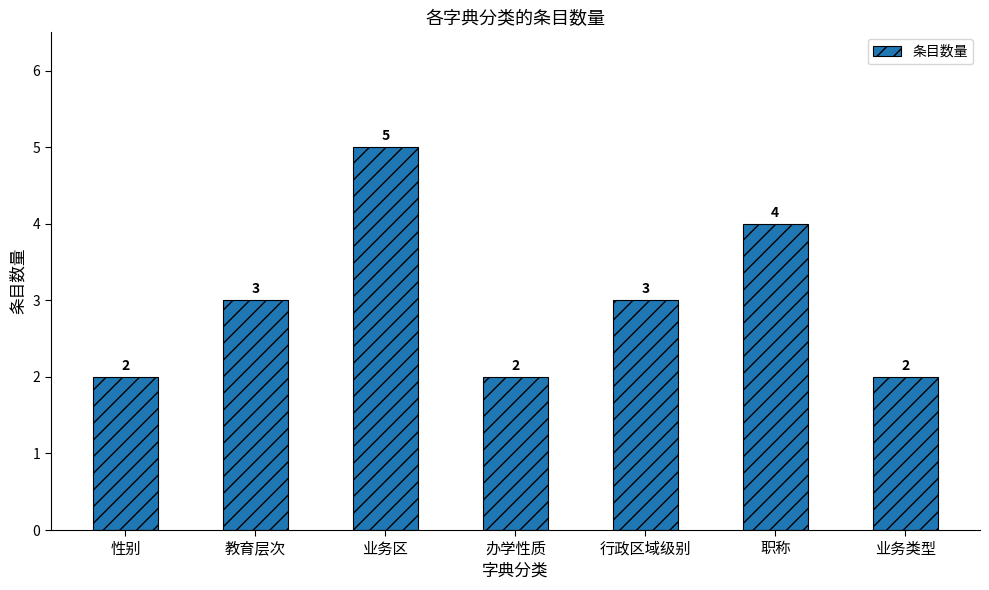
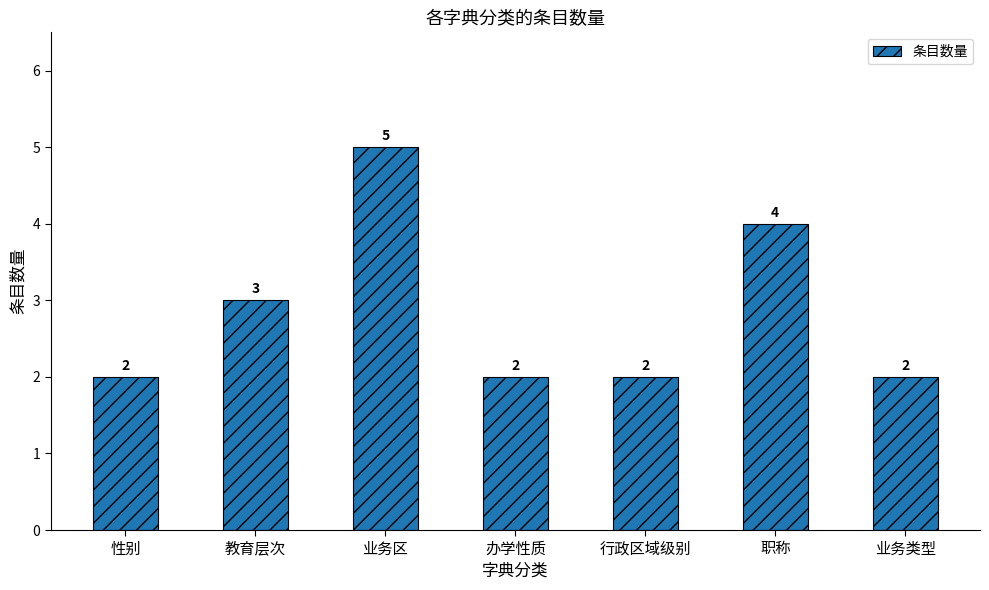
行政区域级别: 3 -> 2
